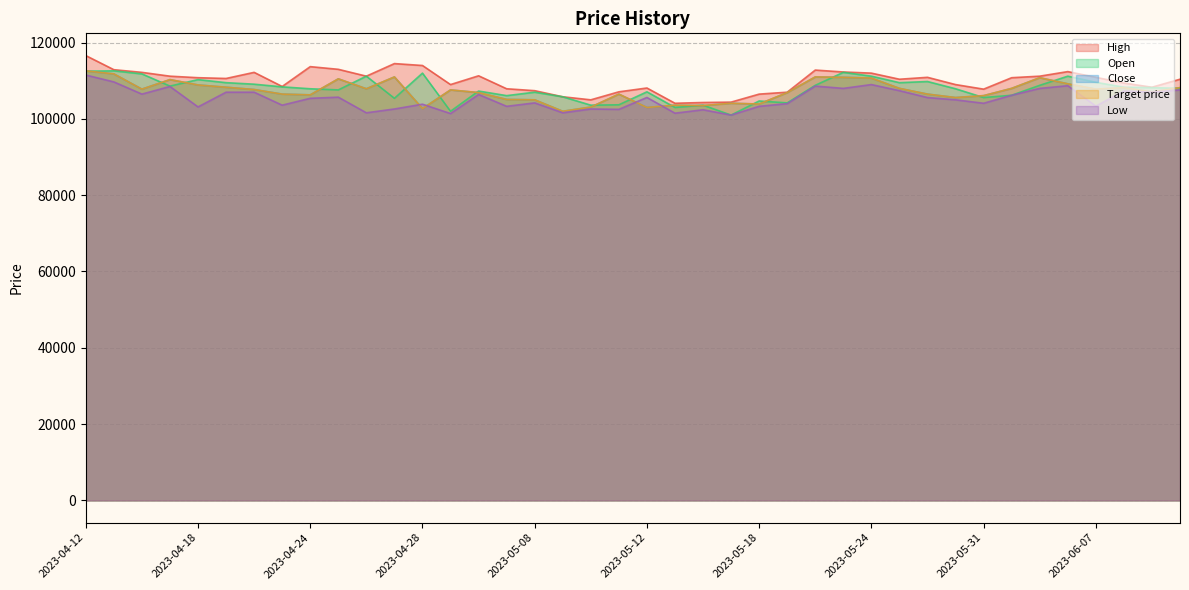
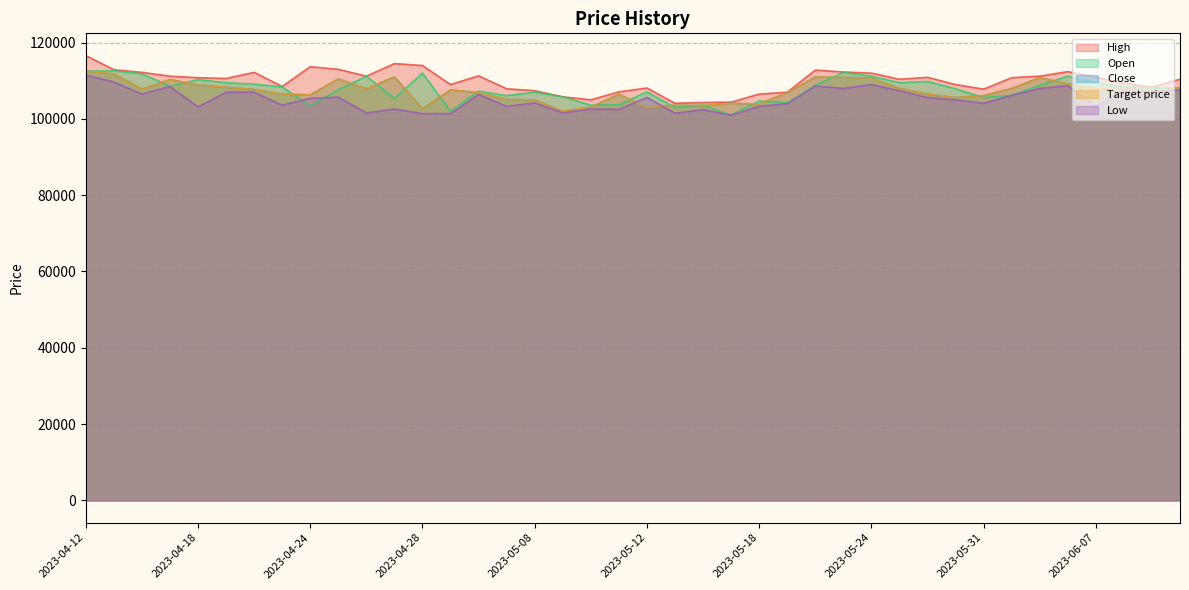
Open, 2023-04-24: 108000 -> 103000
Low, 2023-04-28: 104000 -> 101000
